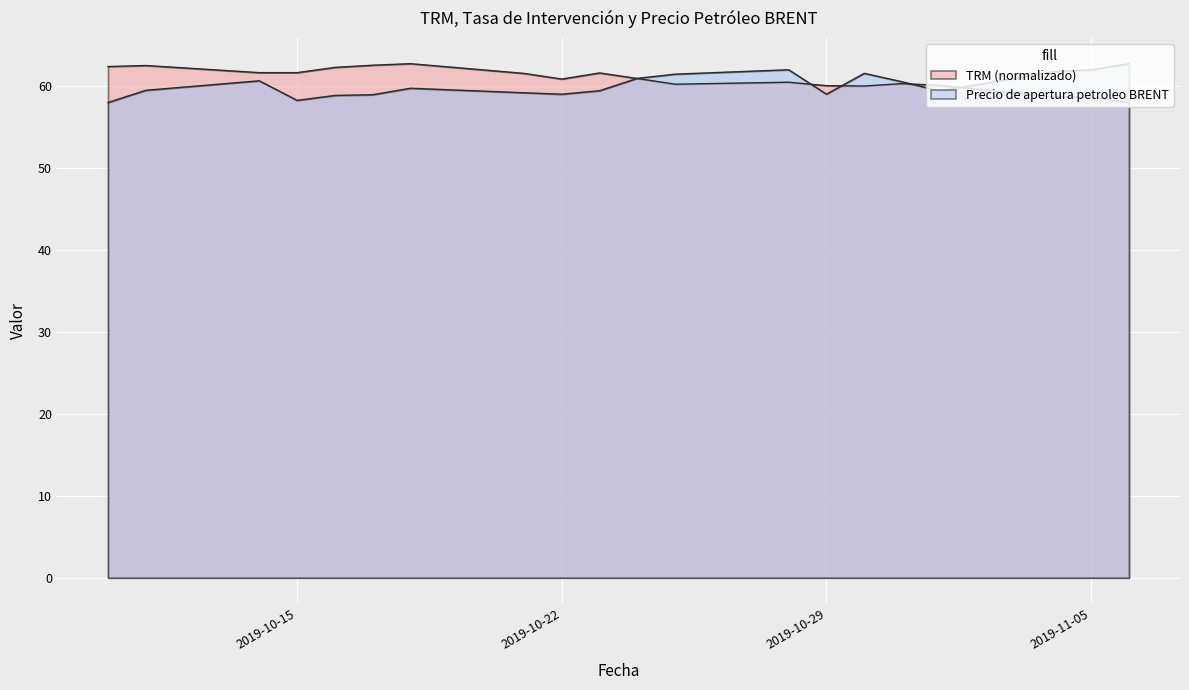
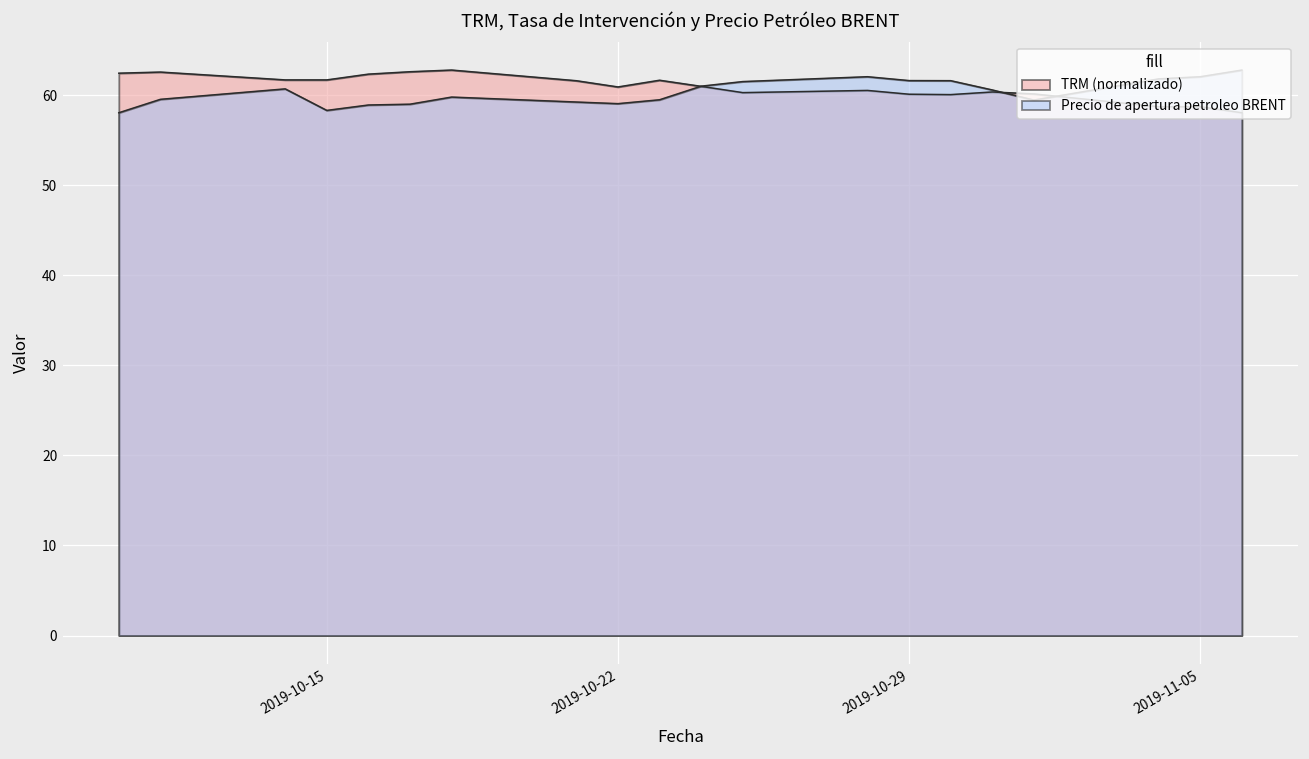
Precio de apertura petroleo BRENT, 2019-10-29: 59 -> 62
